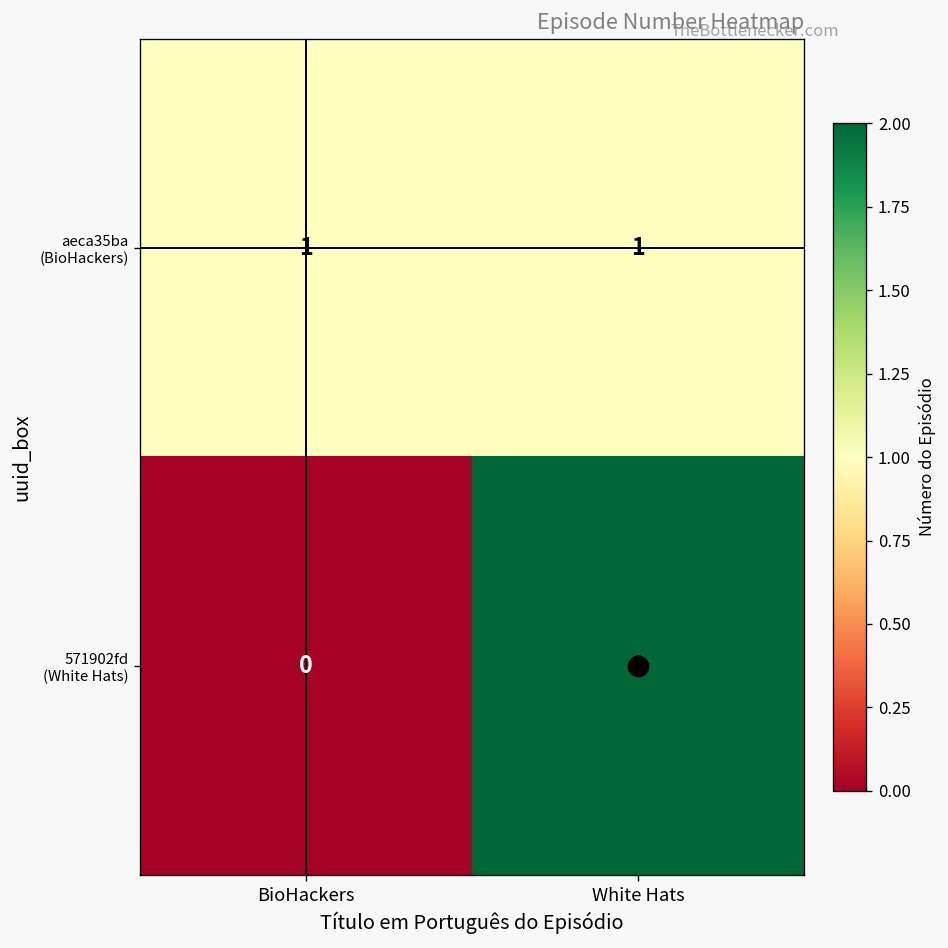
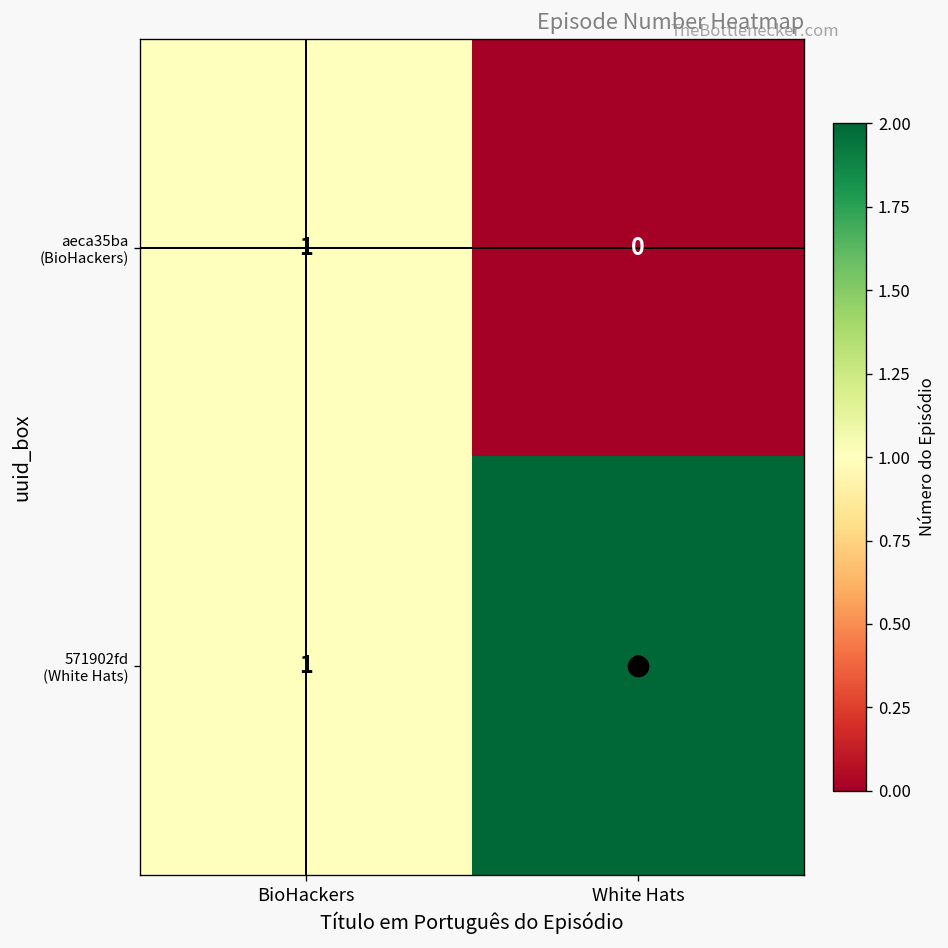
aeca35ba (BioHackers), White Hats: 1 -> 0
571902fd (White Hats), BioHackers: 0 -> 1
